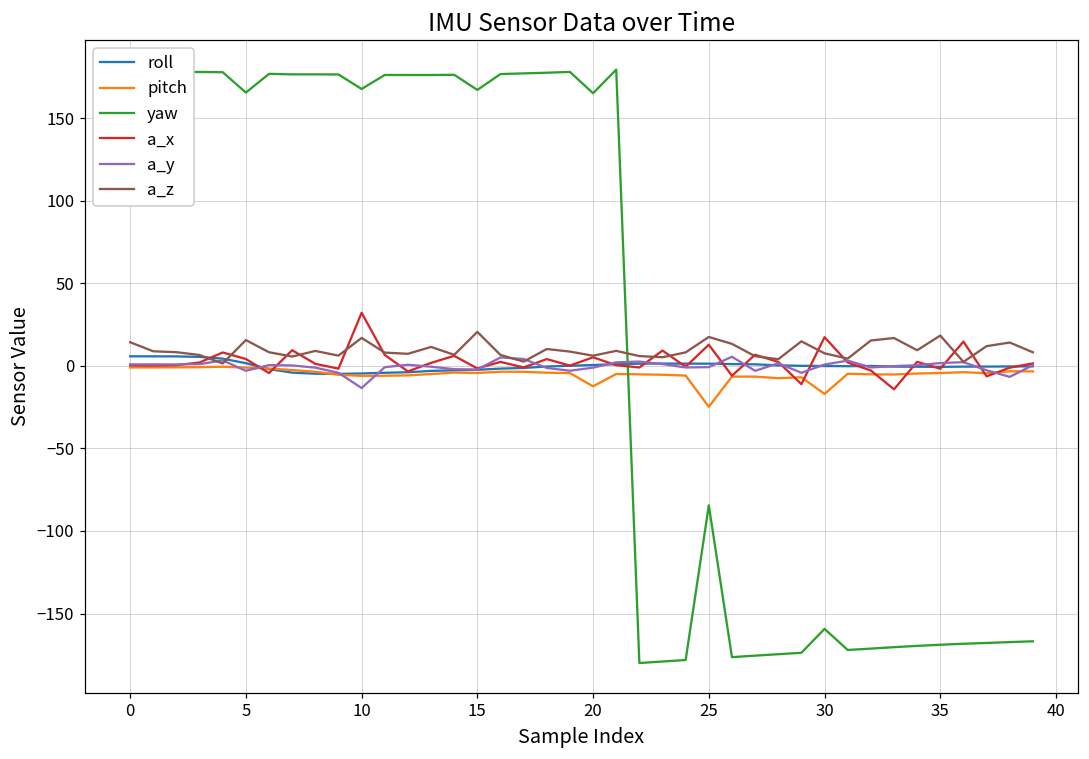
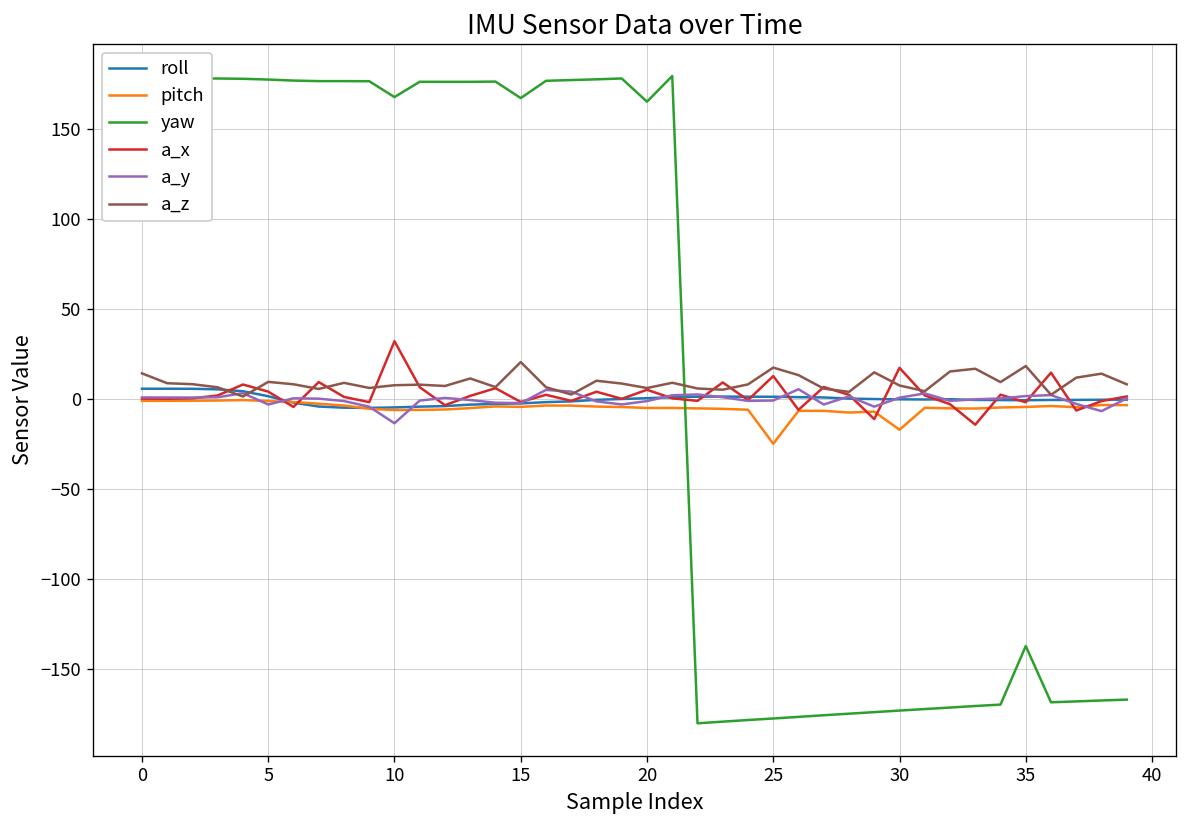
yaw, 5: 165 -> 177
a_z, 5: 16 -> 10
a_z, 10: 17 -> 8
pitch, 20: -12 -> -5
yaw, 25: -85 -> -177
yaw, 30: -159 -> -173
yaw, 35: -169 -> -137
